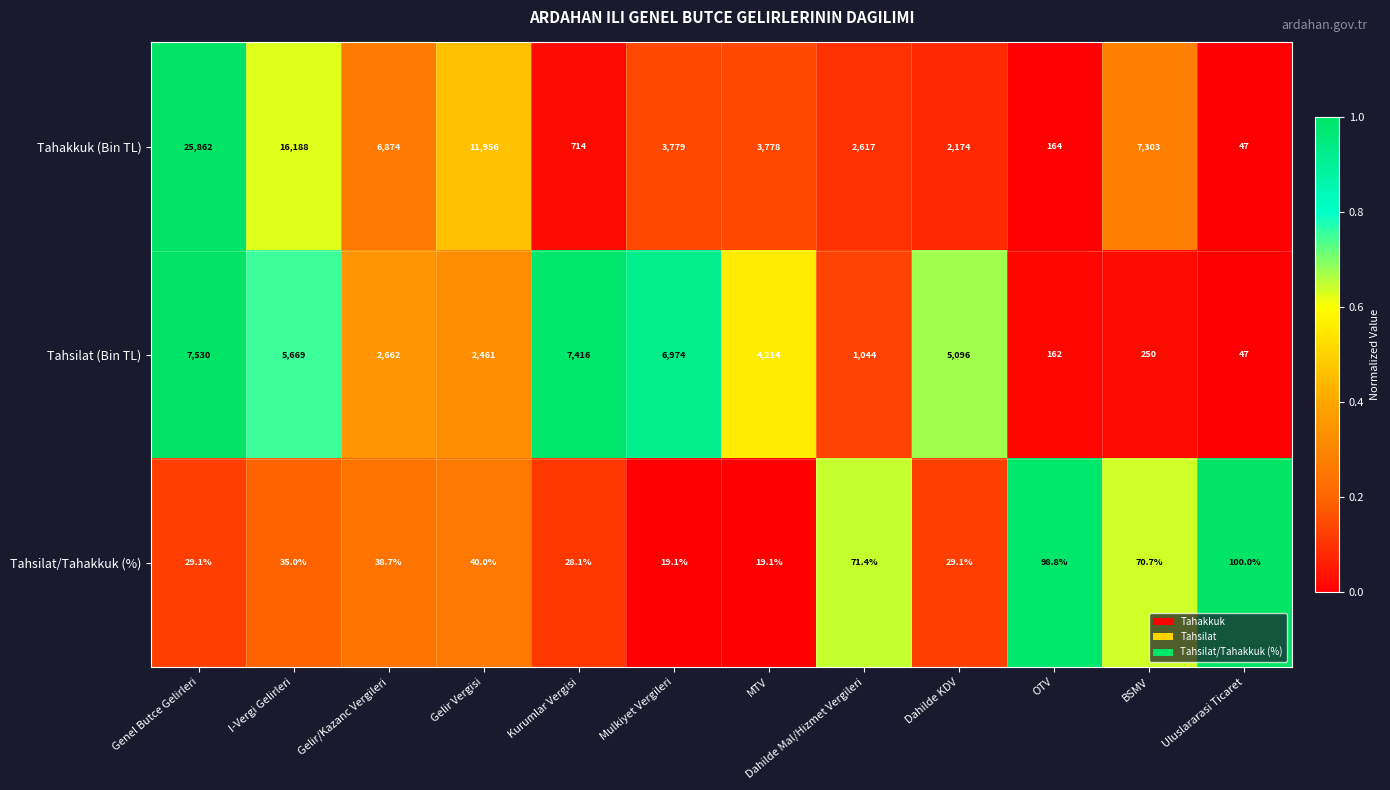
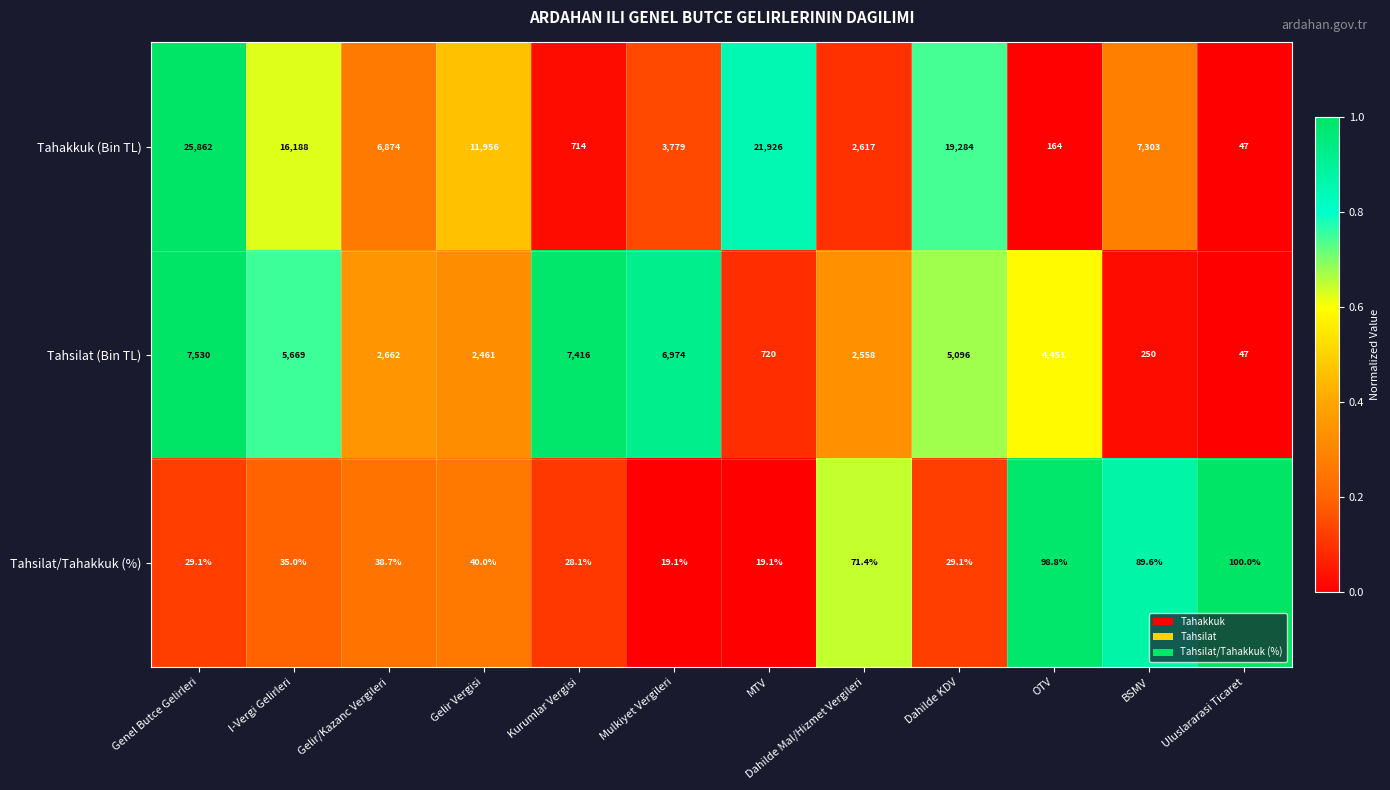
Tahakkuk (Bin TL), MTV: 3,778 -> 21,926
Tahakkuk (Bin TL), Dahilde KDV: 2,174 -> 19,284
Tahsilat (Bin TL), MTV: 4,214 -> 720
Tahsilat (Bin TL), Dahilde Mal/Hizmet Vergileri: 1,044 -> 2,558
Tahsilat (Bin TL), OTV: 162 -> 4,451
Tahsilat/Tahakkuk (%), BSMV: 70.7% -> 89.6%
